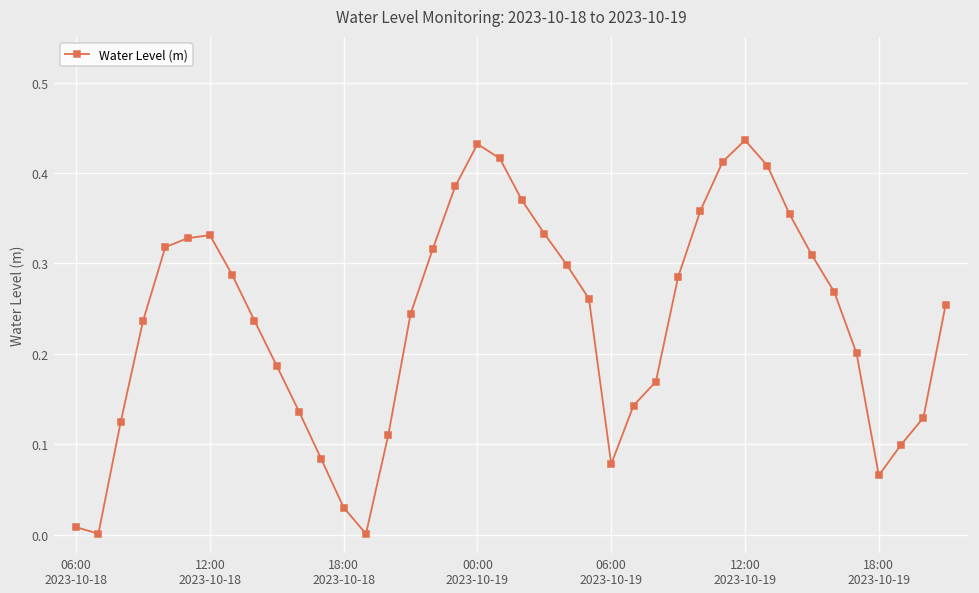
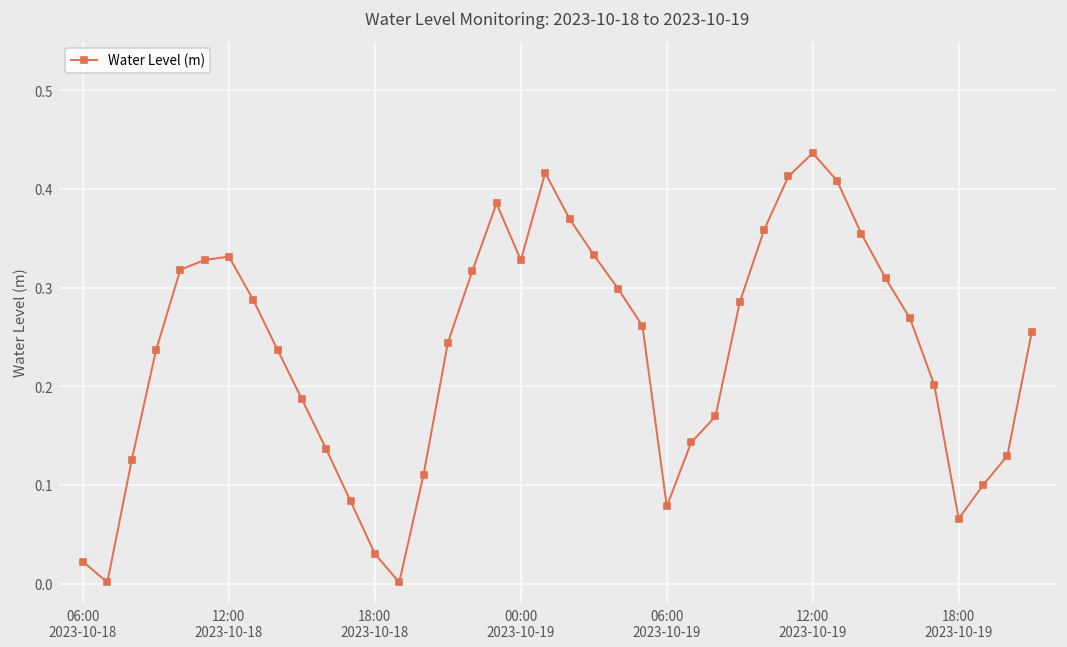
06:00 2023-10-18: 0.01 -> 0.02
00:00 2023-10-19: 0.43 -> 0.33
